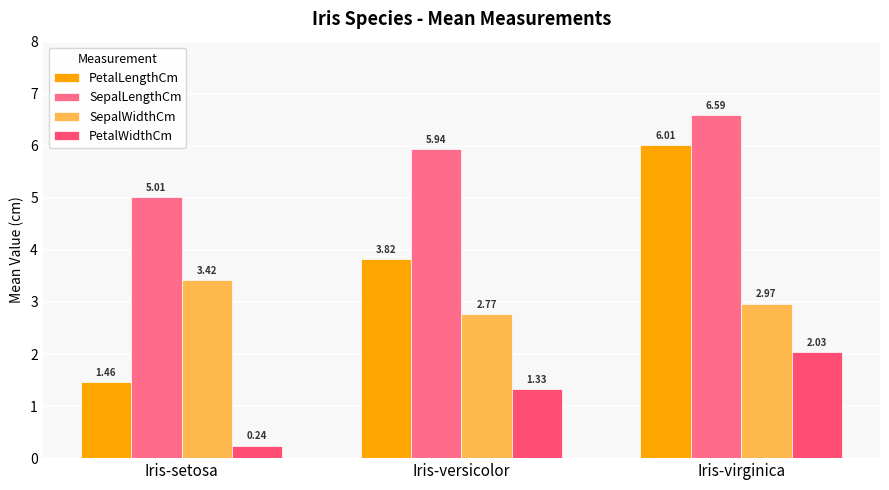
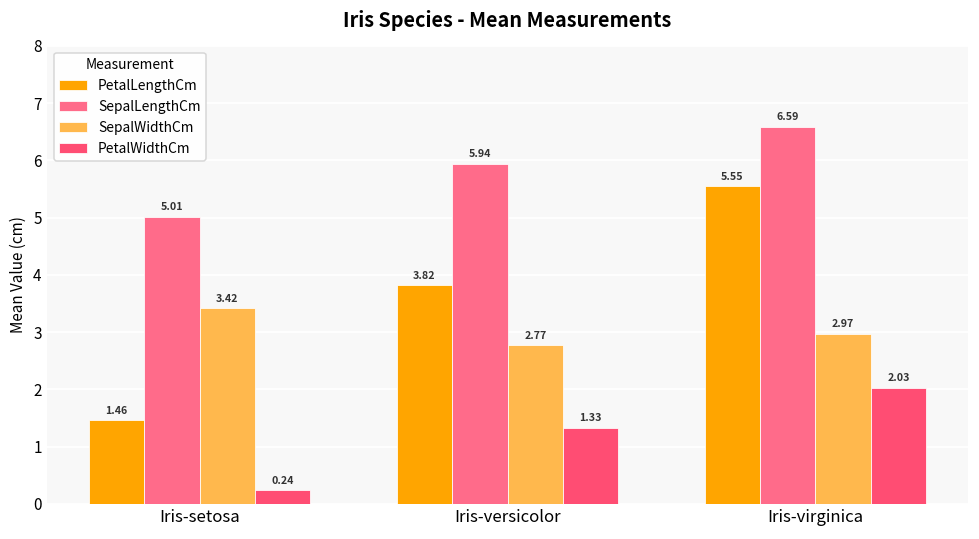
PetalLengthCm, Iris-virginica: 6.01 -> 5.55
